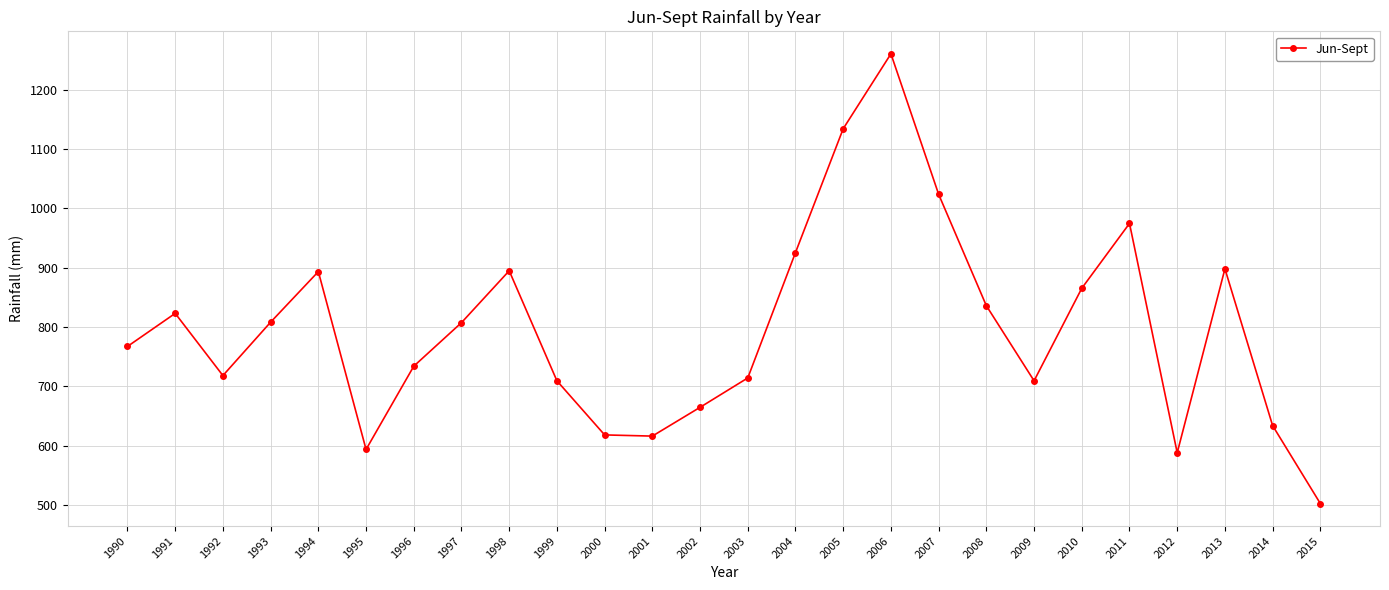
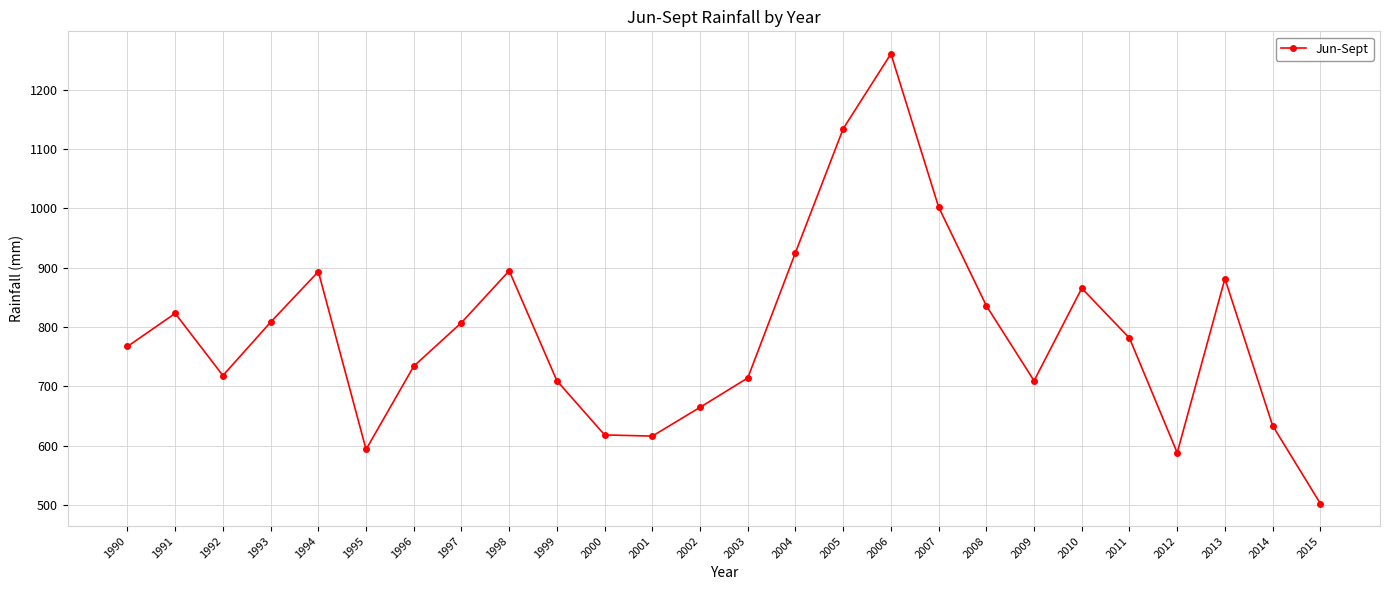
2007: 1020 -> 1000
2011: 970 -> 780
2013: 900 -> 880
